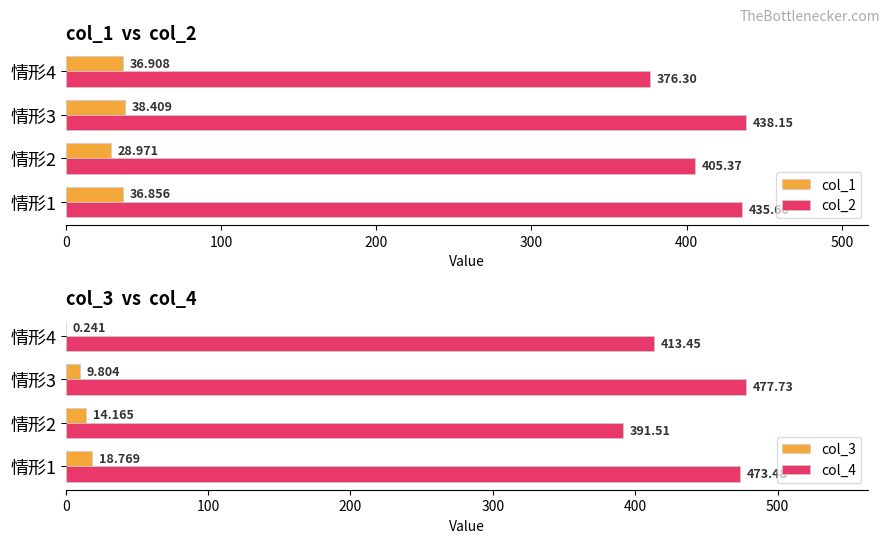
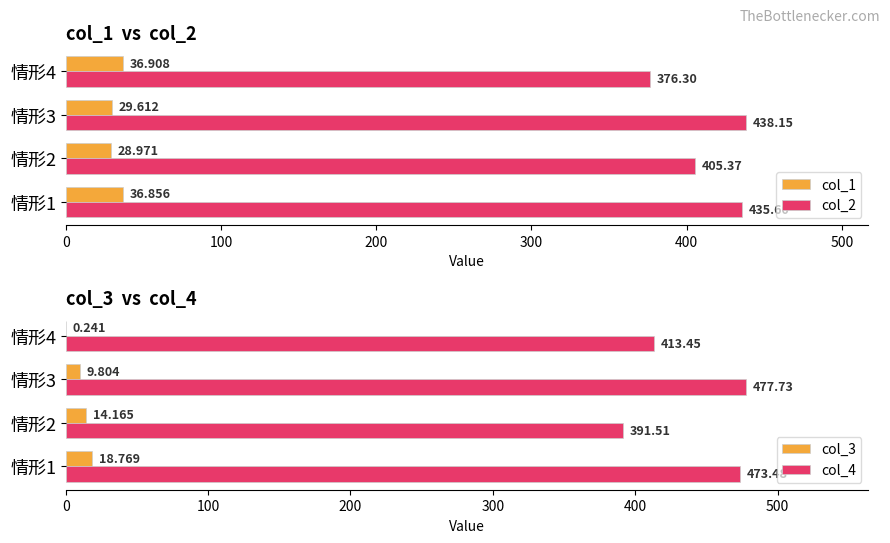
col_1 vs col_2, col_1, 情形3: 38.409 -> 29.612
